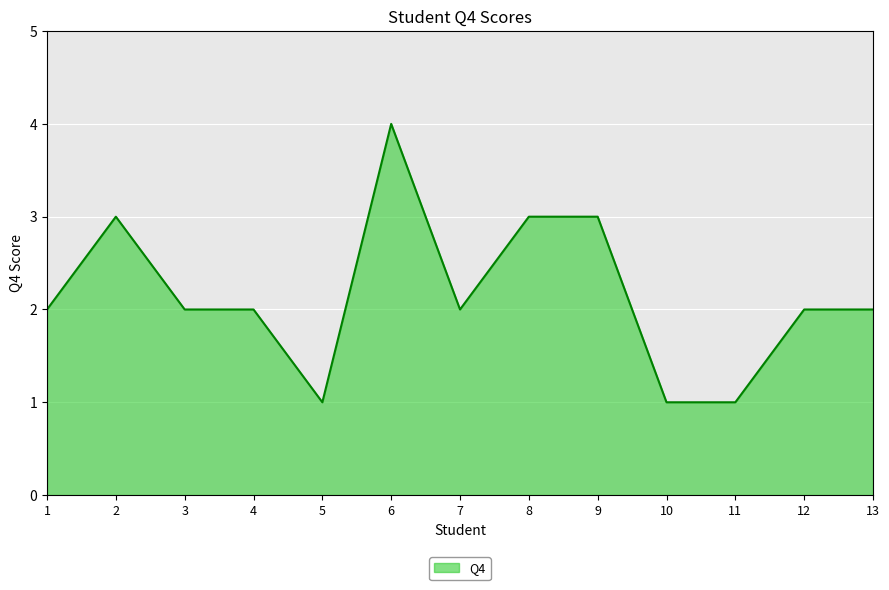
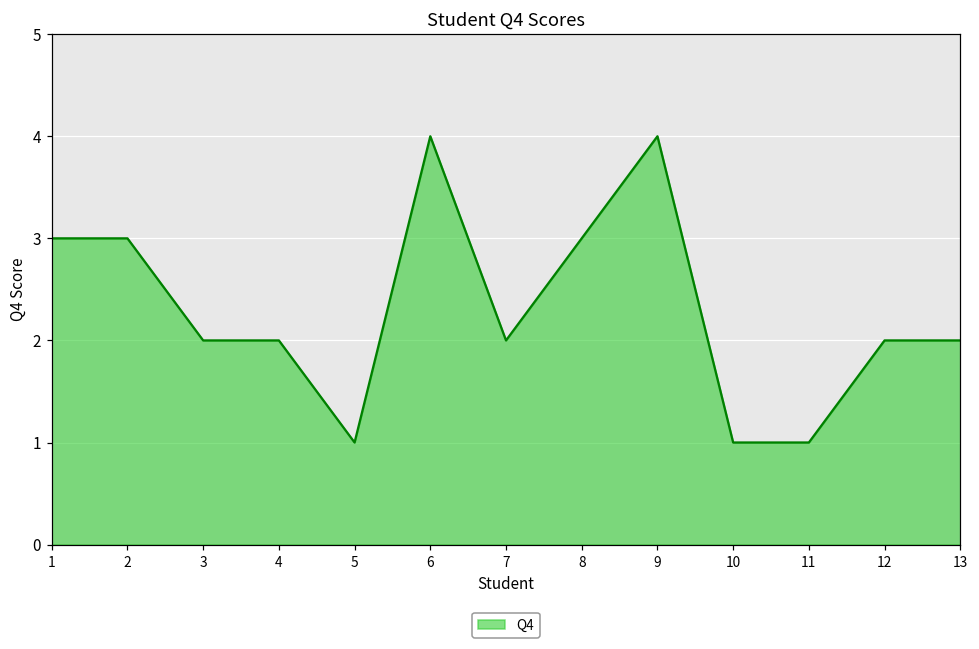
1: 2 -> 3
9: 3 -> 4
